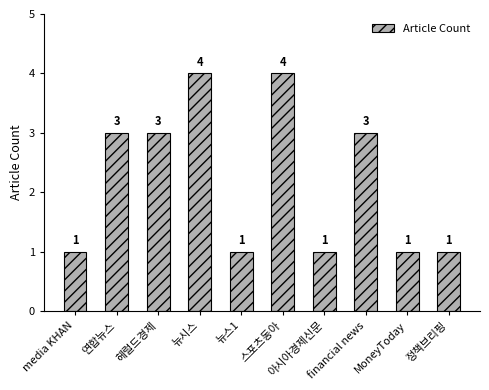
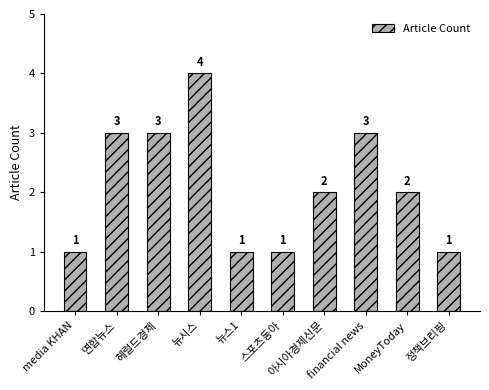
스포츠동아: 4 -> 1
아시아경제신문: 1 -> 2
MoneyToday: 1 -> 2
